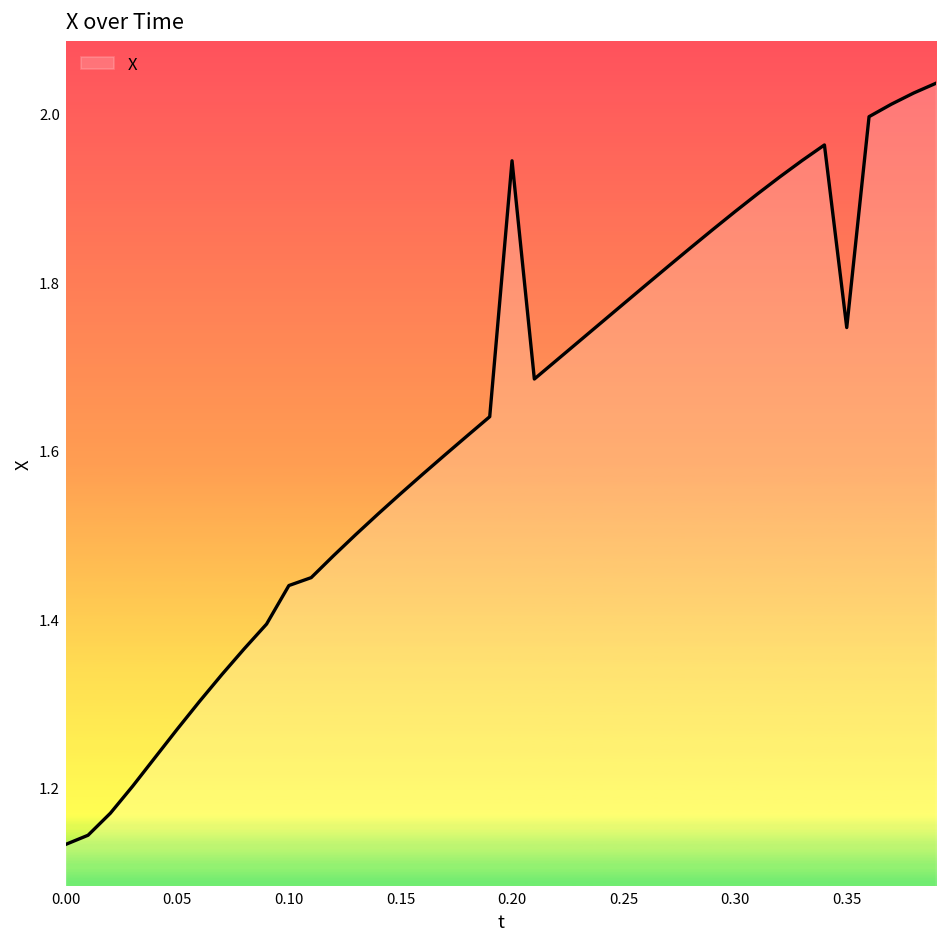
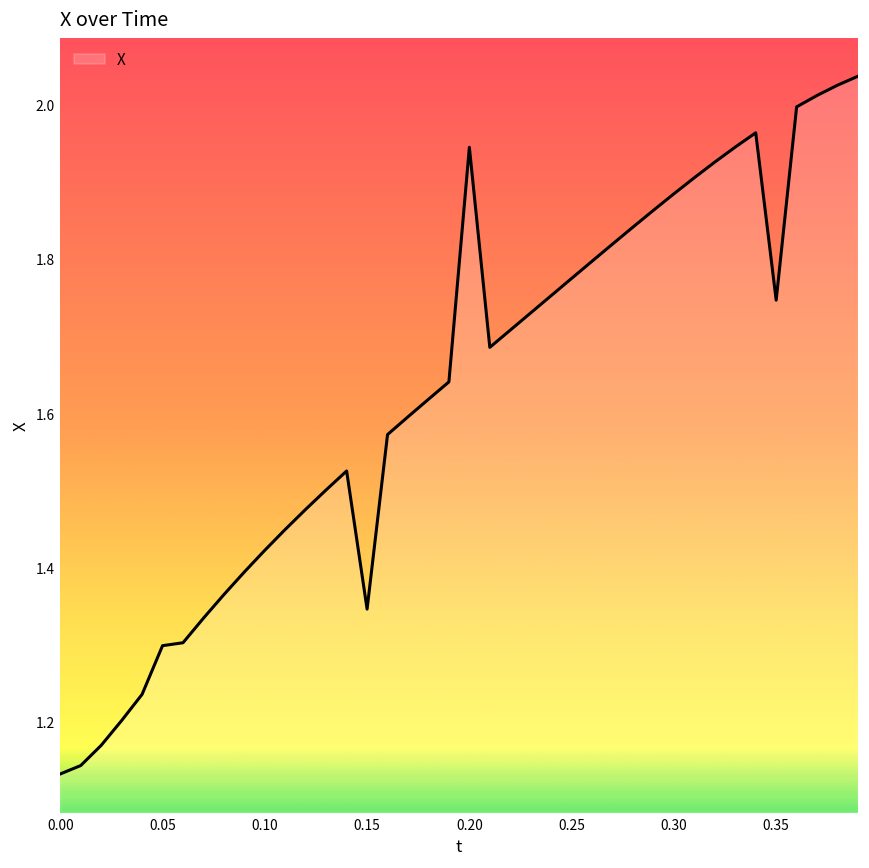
0.05: 1.27 -> 1.30
0.10: 1.44 -> 1.42
0.15: 1.55 -> 1.35
